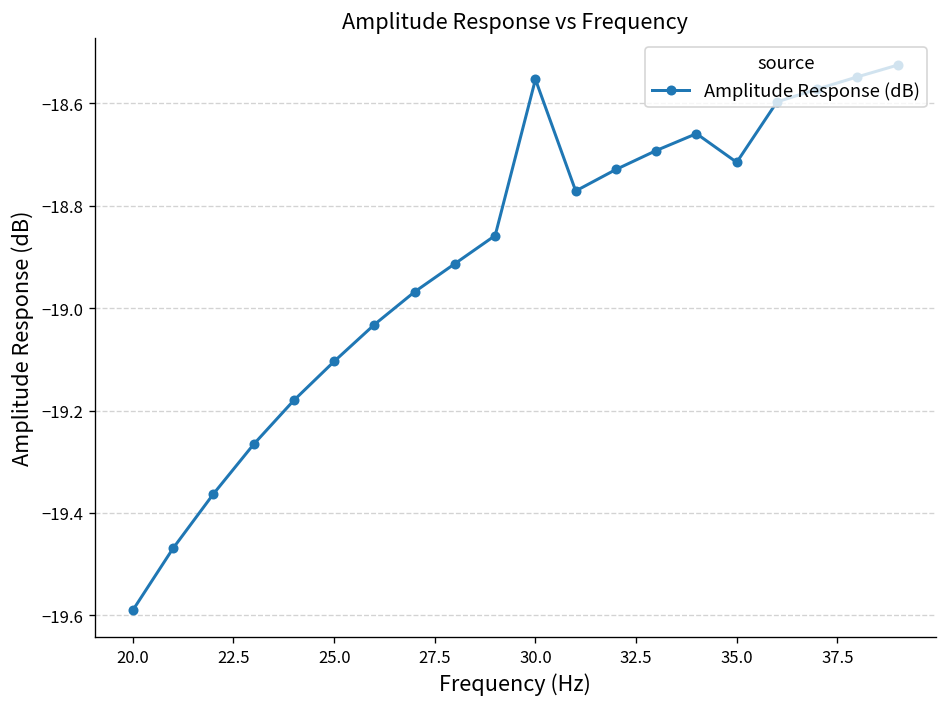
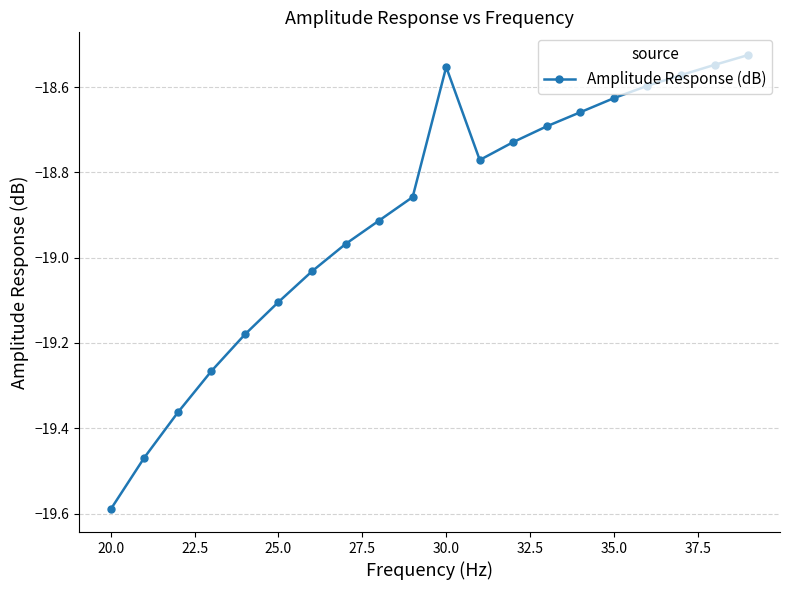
35.0: -18.72 -> -18.63
